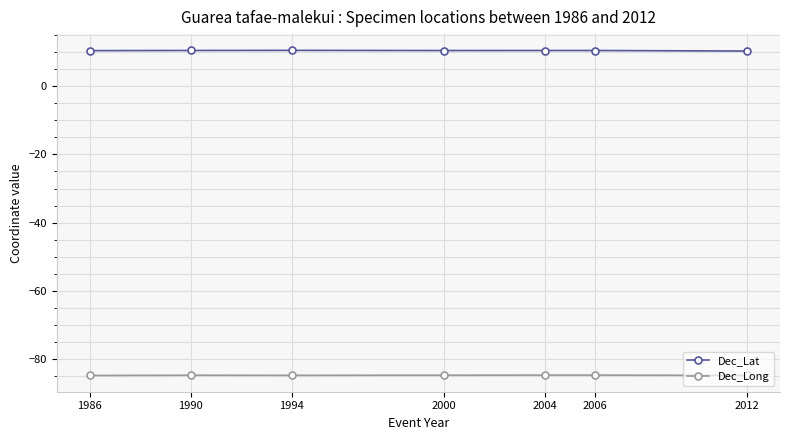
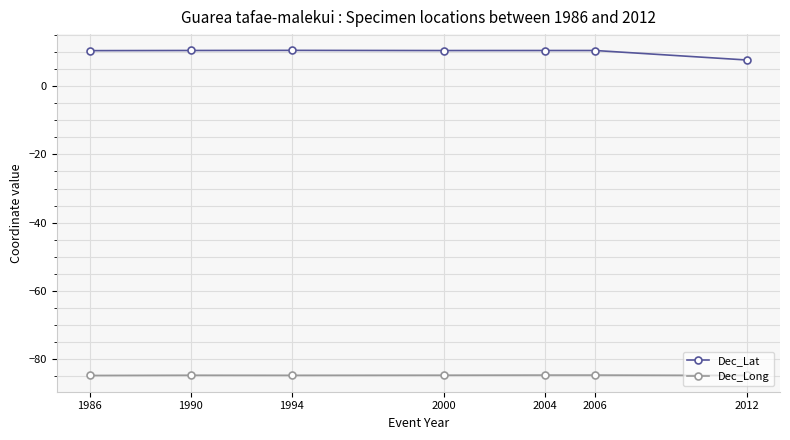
Dec_Lat, 2012: 10 -> 8
